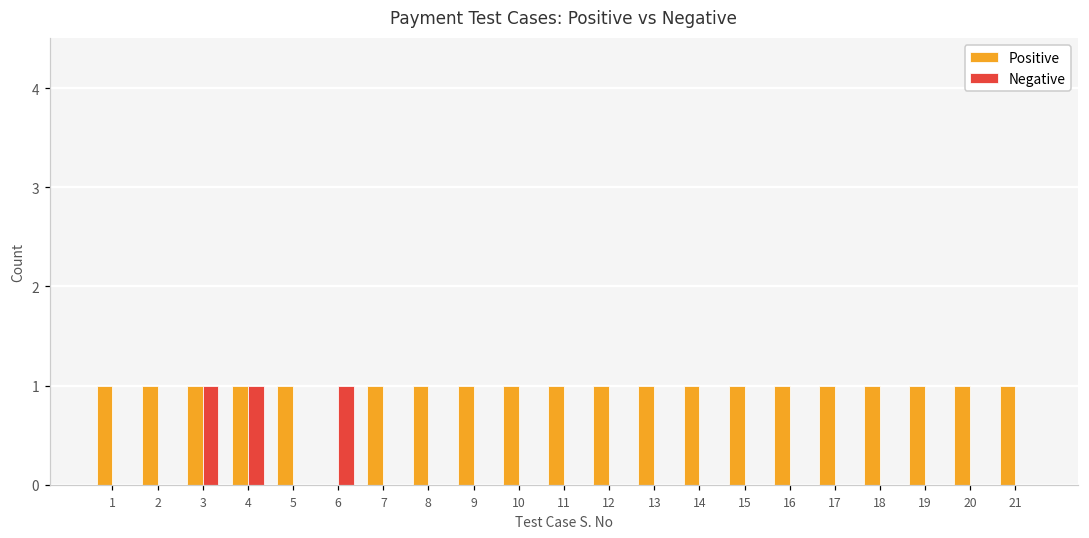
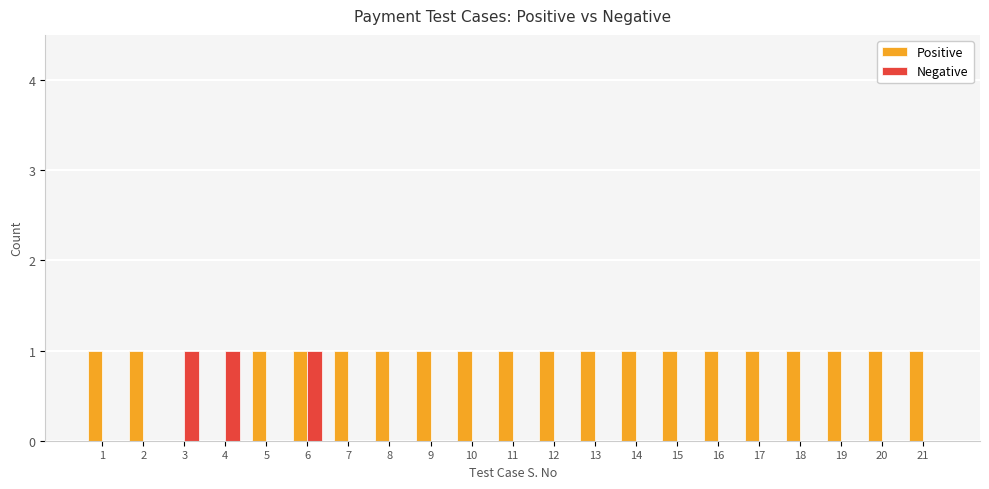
Positive, 3: 1 -> 0
Positive, 4: 1 -> 0
Positive, 6: 0 -> 1
